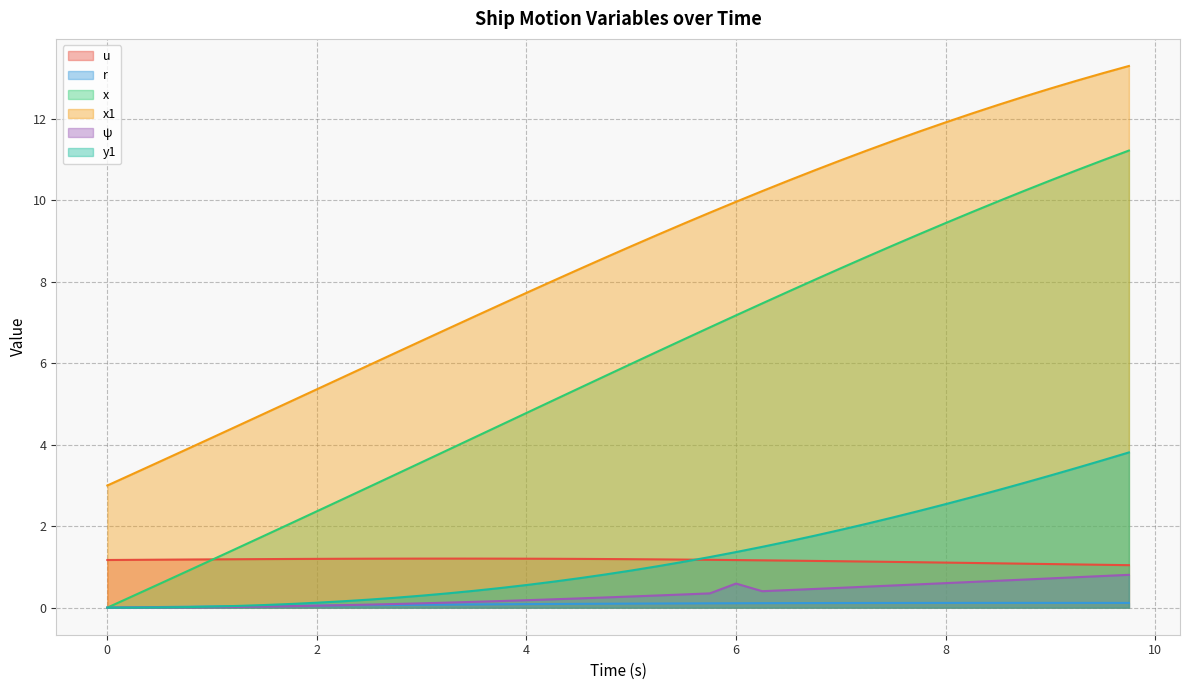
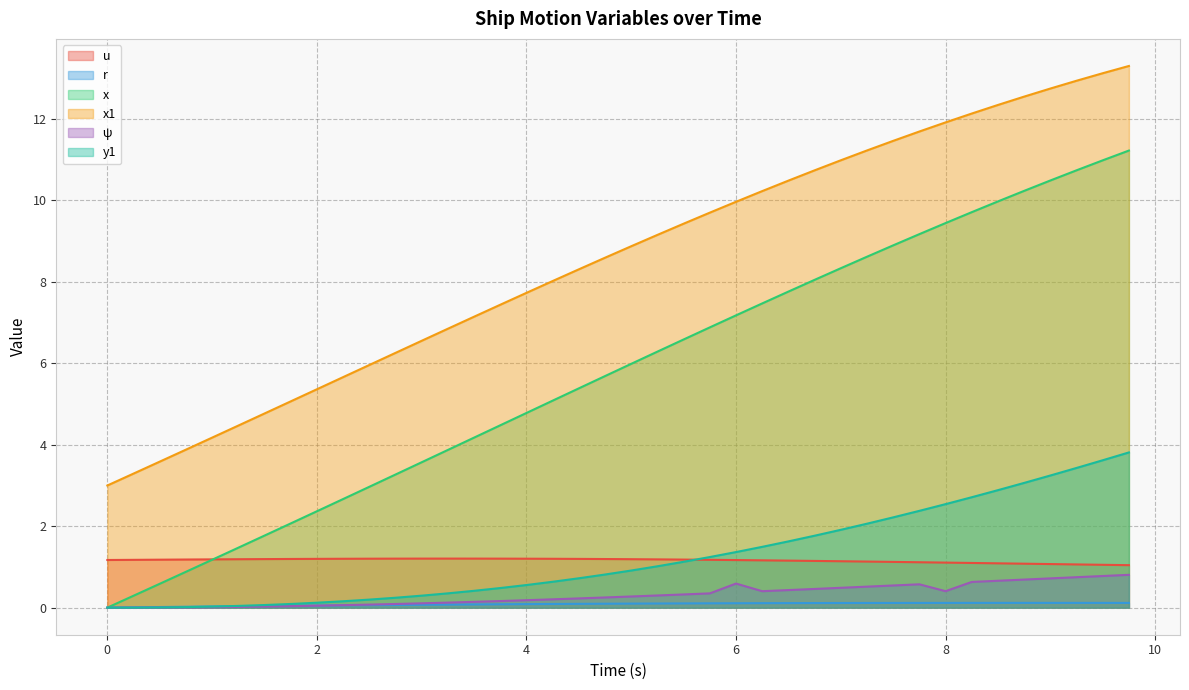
ψ, 8: 0.6 -> 0.4
